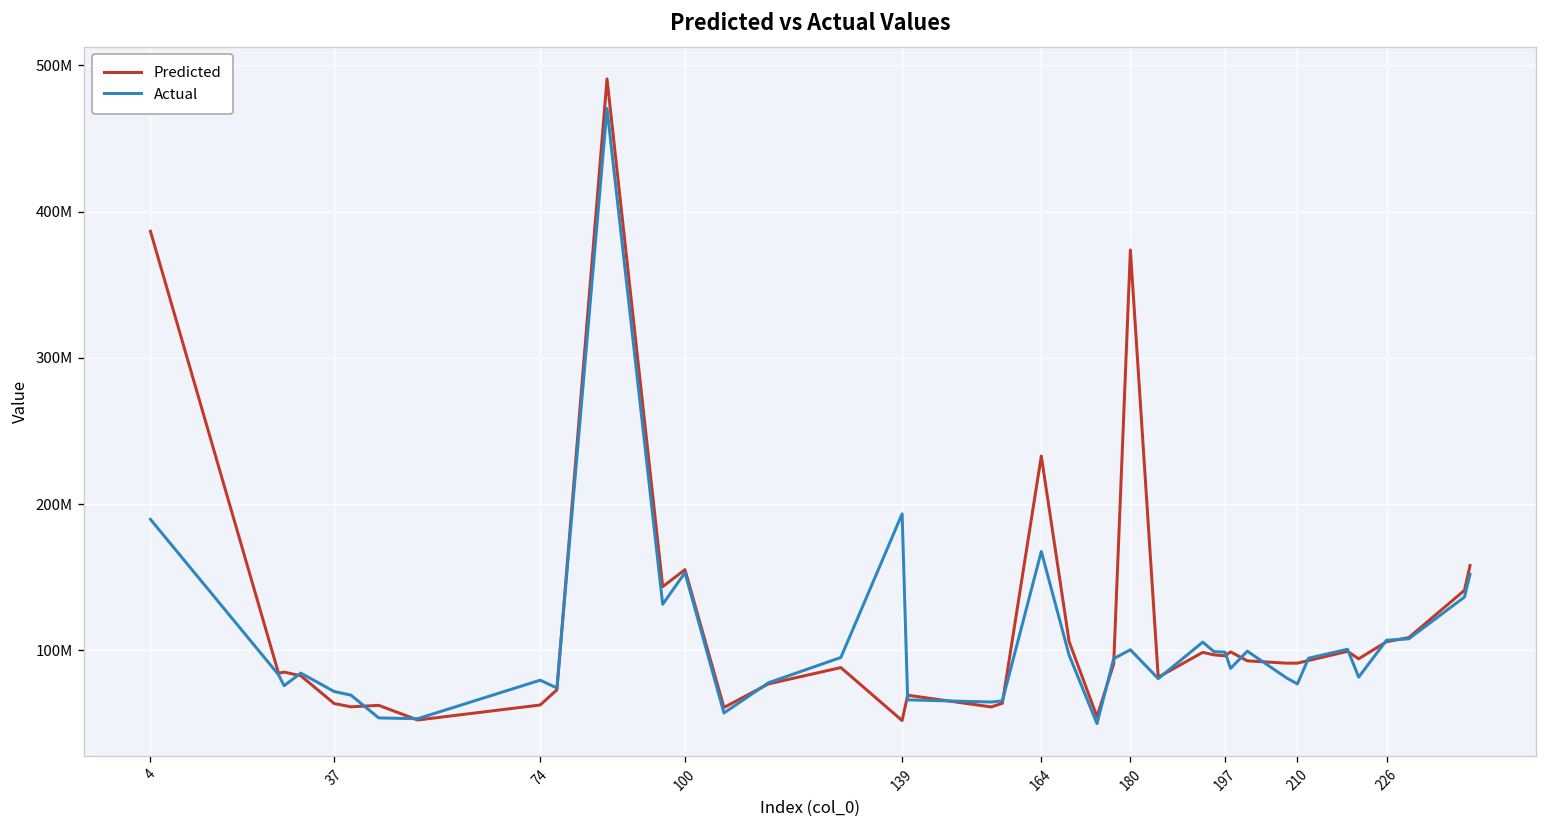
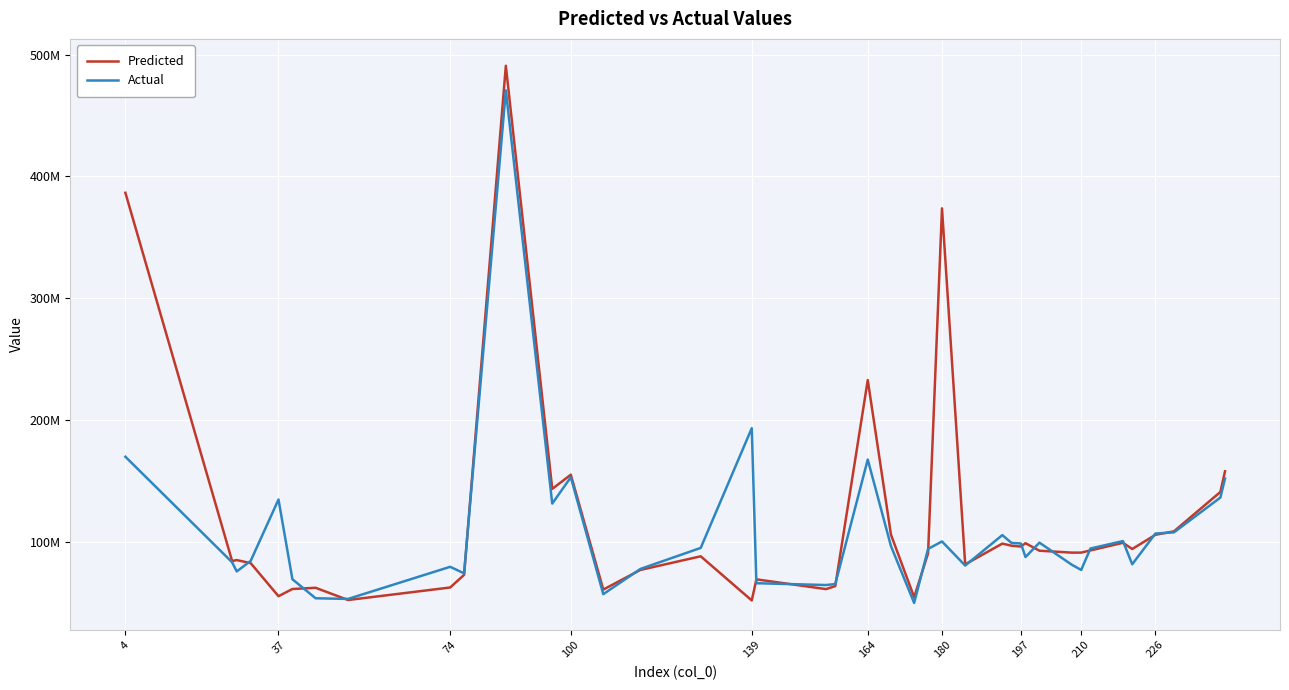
Actual, 4: 190000000 -> 170000000
Predicted, 37: 64000000 -> 56000000
Actual, 37: 72000000 -> 135000000
